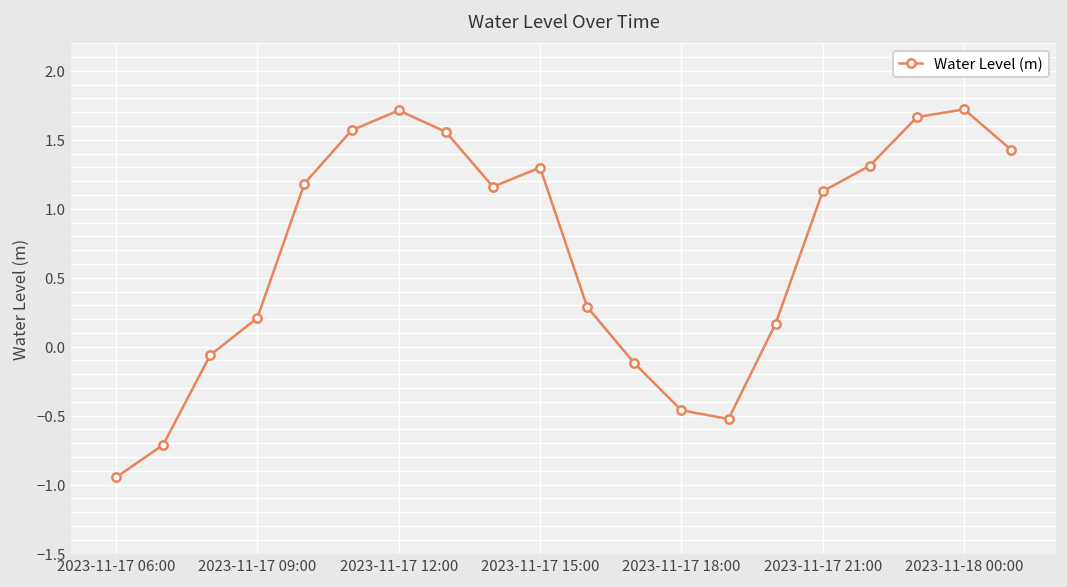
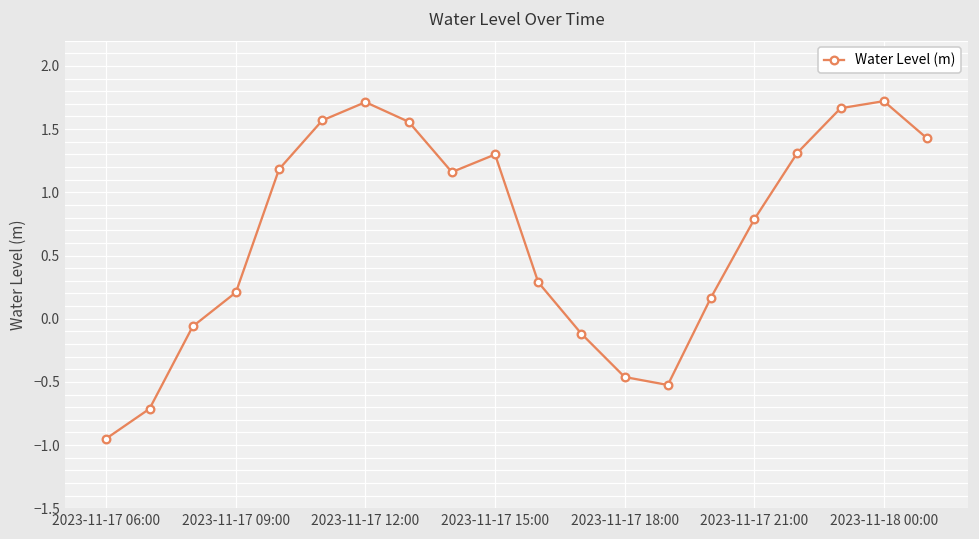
2023-11-17 21:00: 1.13 -> 0.78
